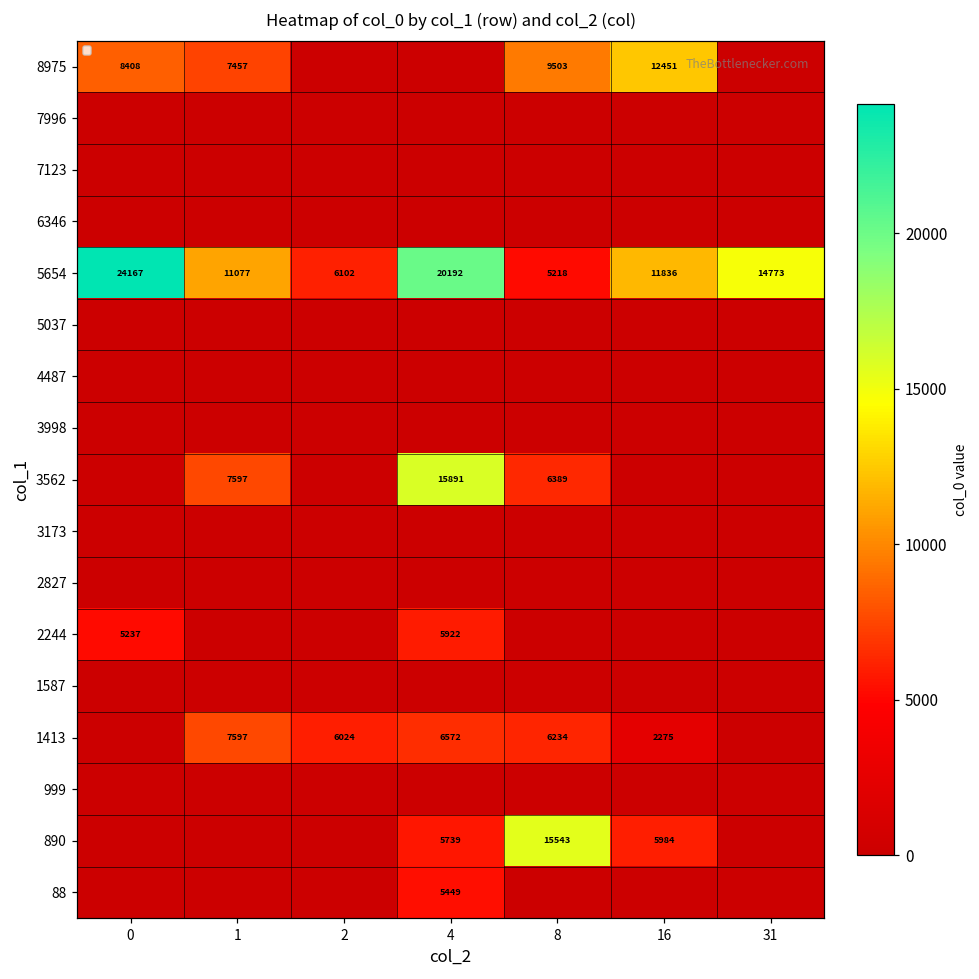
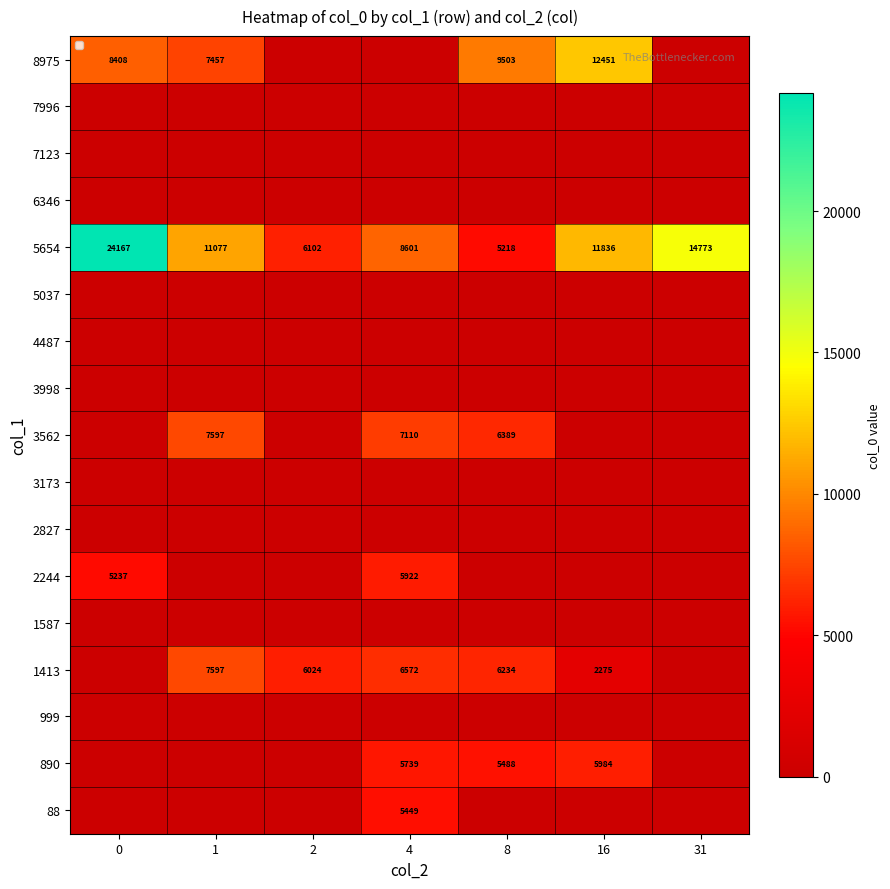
5654, 4: 20192 -> 8601
3562, 4: 15891 -> 7110
890, 8: 15543 -> 5488
